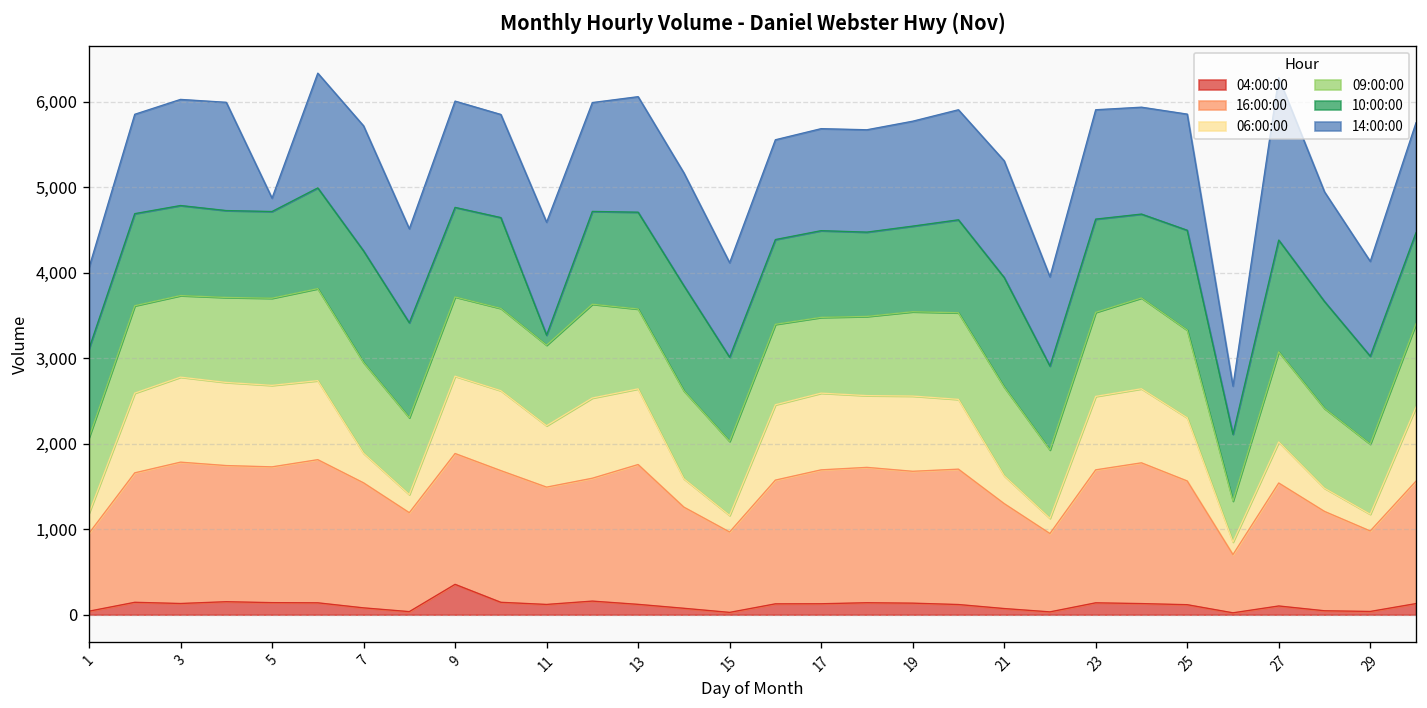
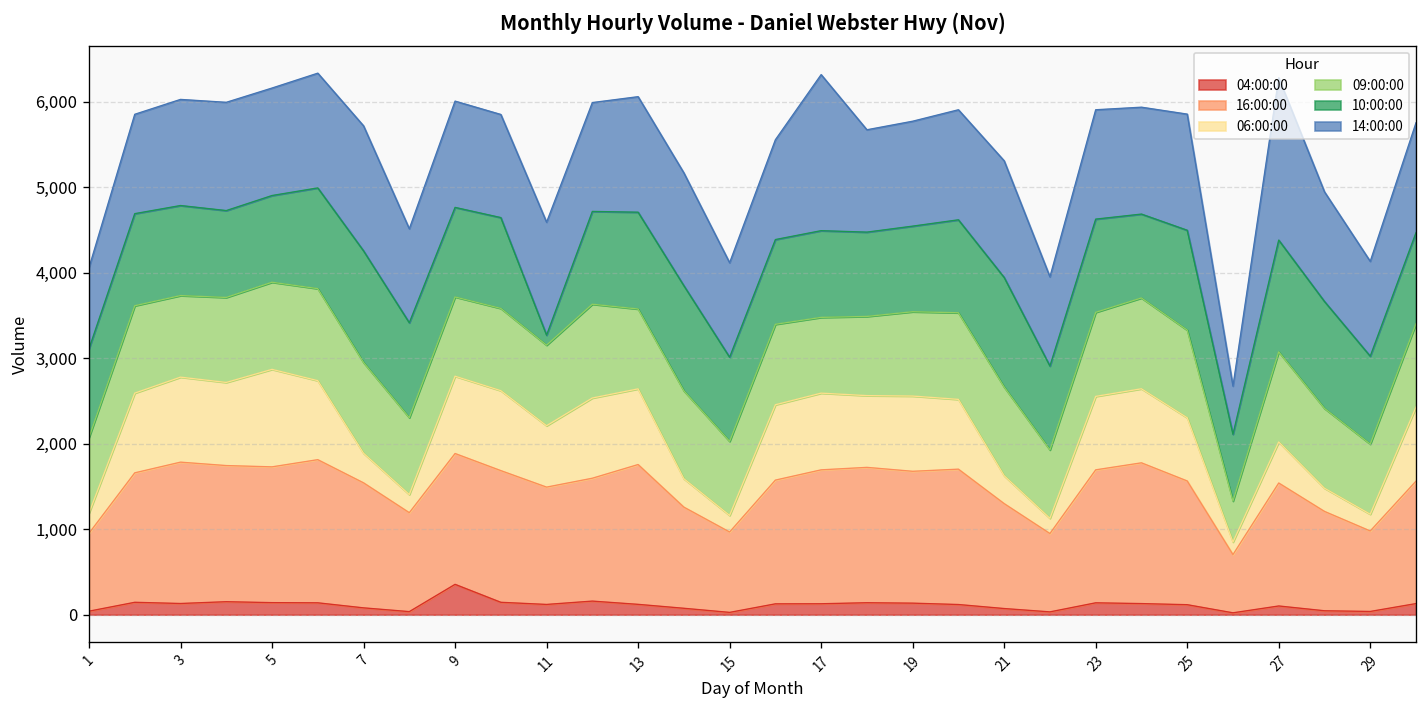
06:00:00, 5: 1,000 -> 1,100
14:00:00, 5: 200 -> 1,300
14:00:00, 17: 1,200 -> 1,800
